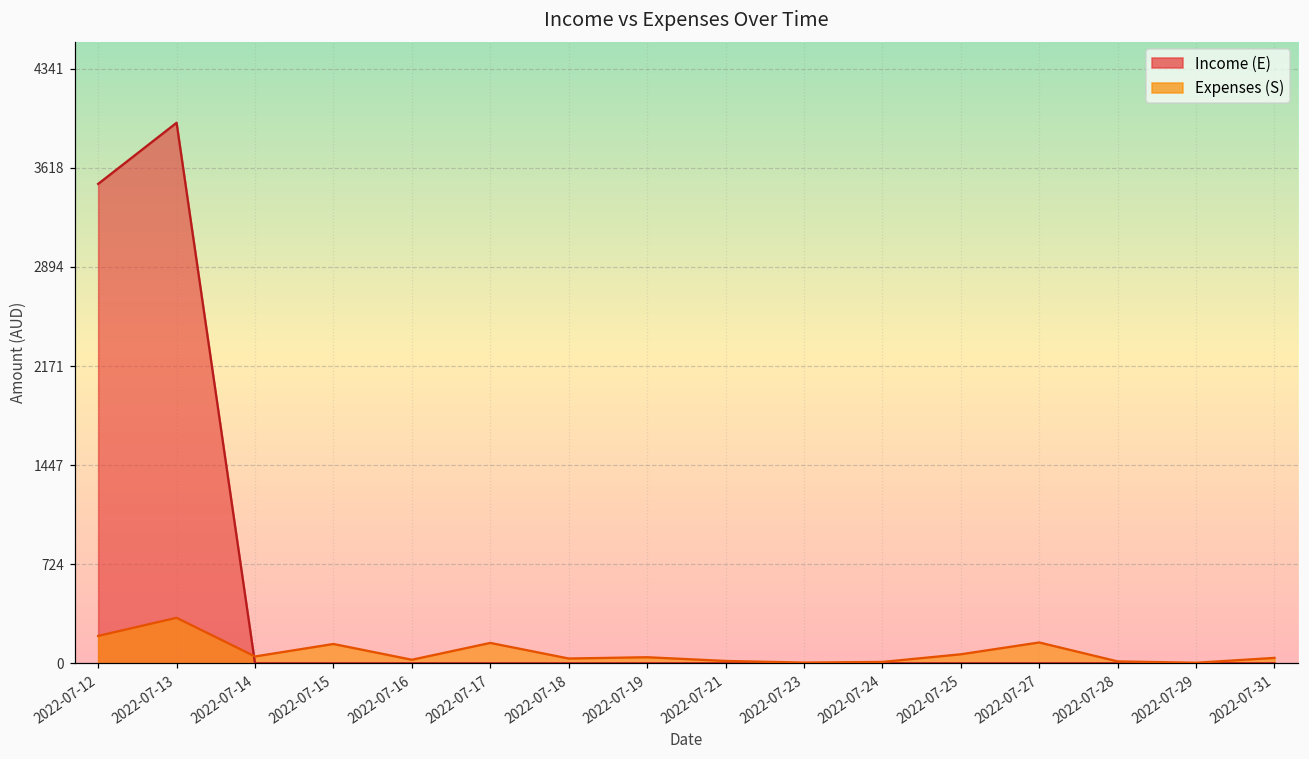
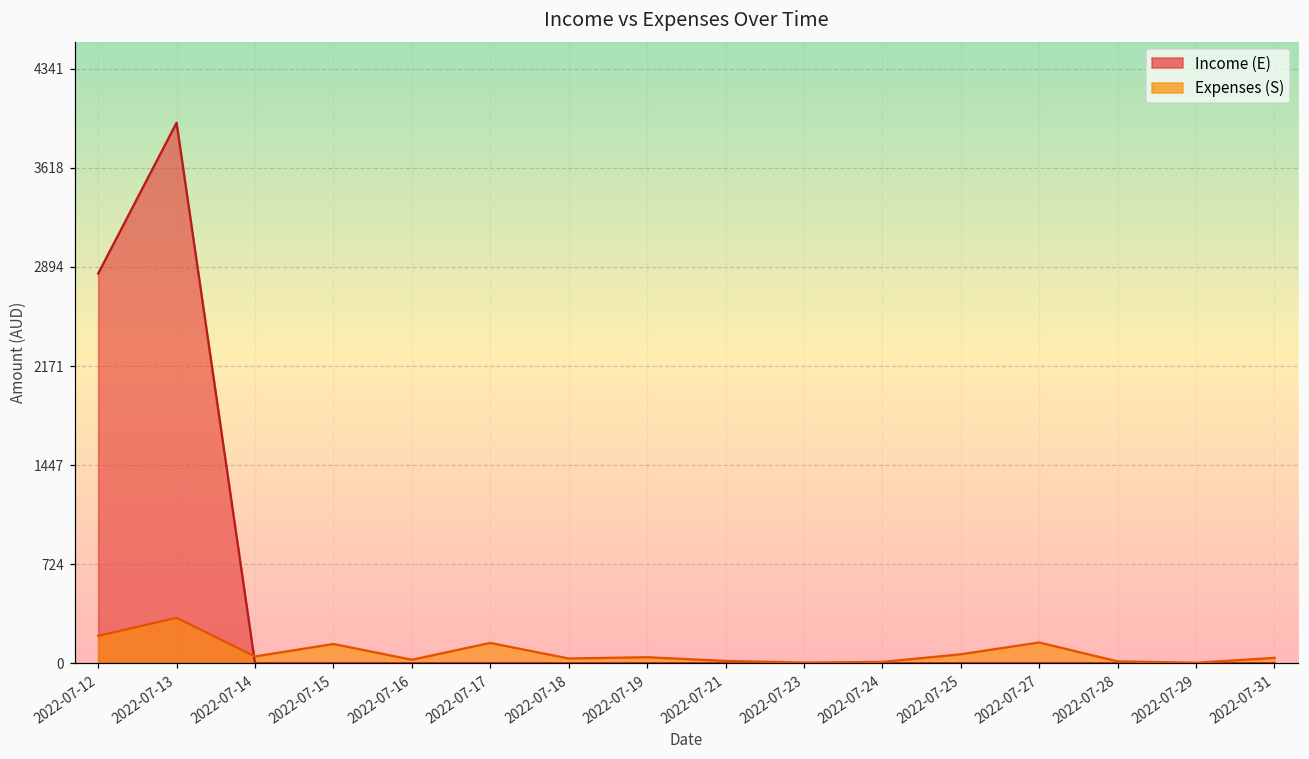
Income (E), 2022-07-12: 3500 -> 2850
